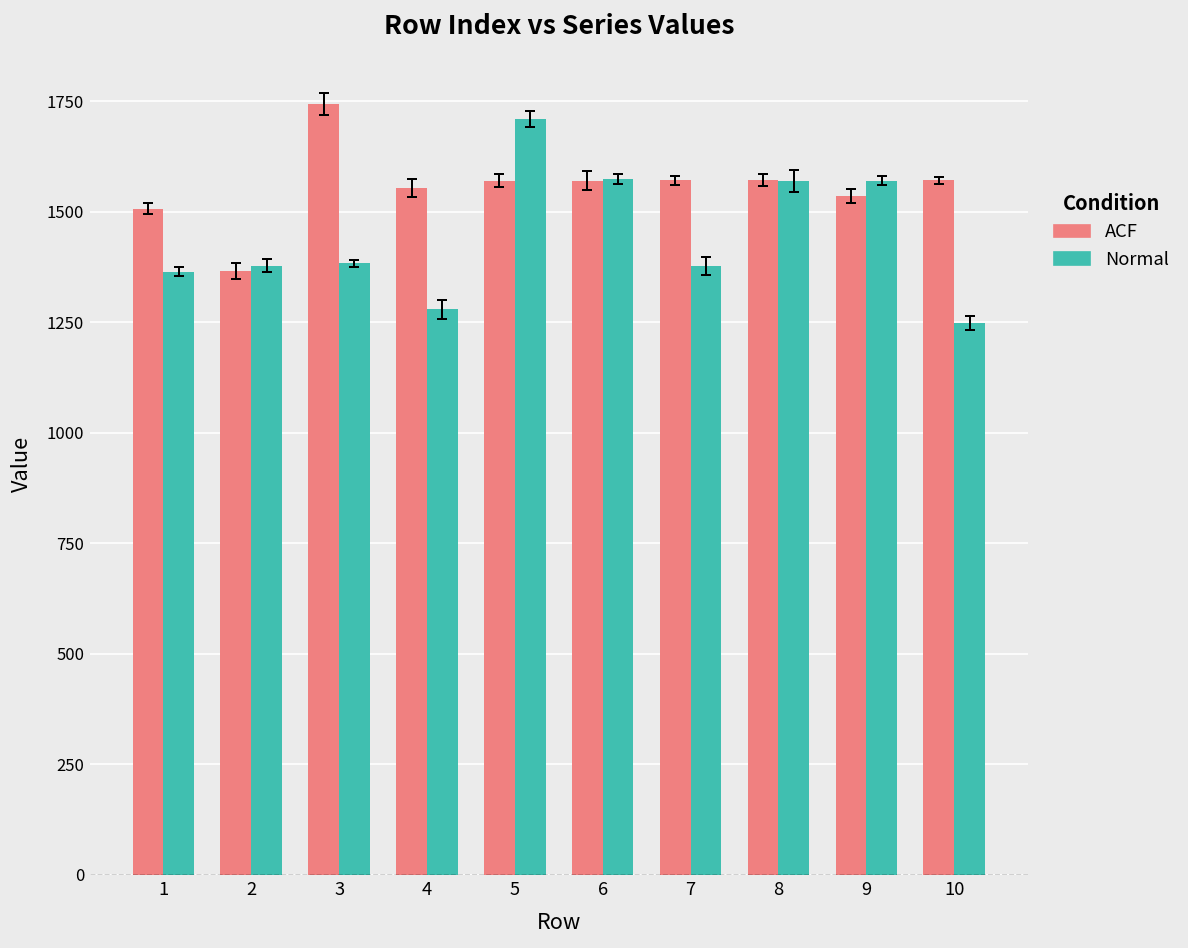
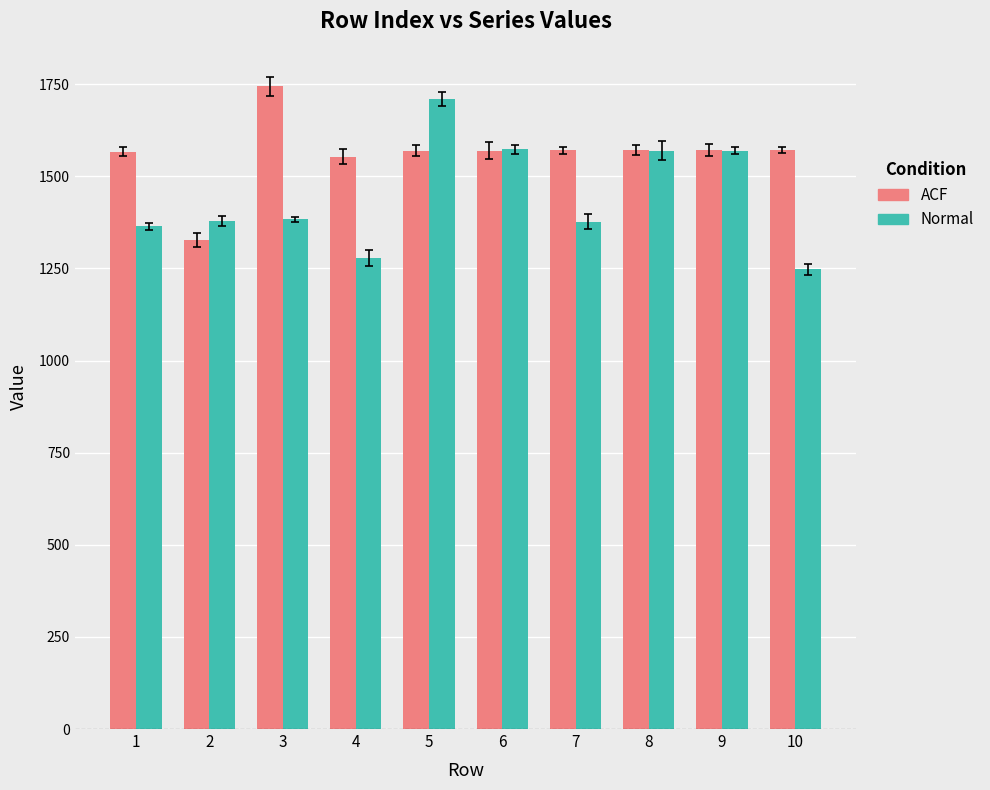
ACF, 1: 1510 -> 1570
ACF, 2: 1370 -> 1330
ACF, 9: 1540 -> 1570
